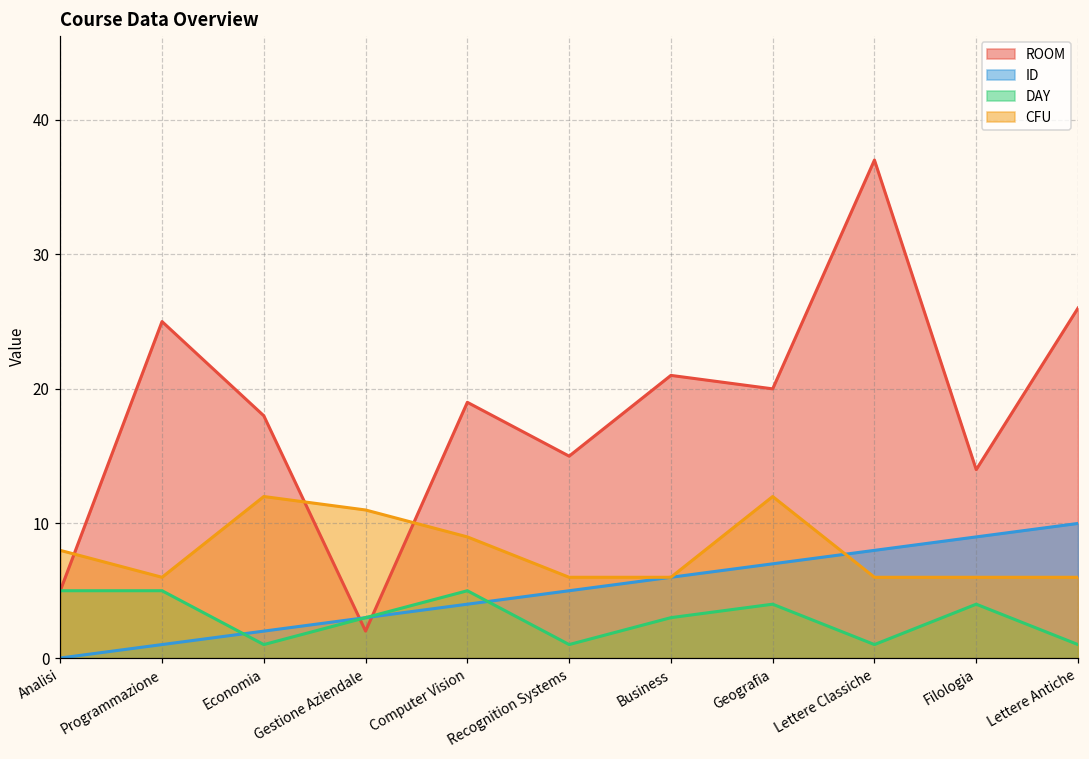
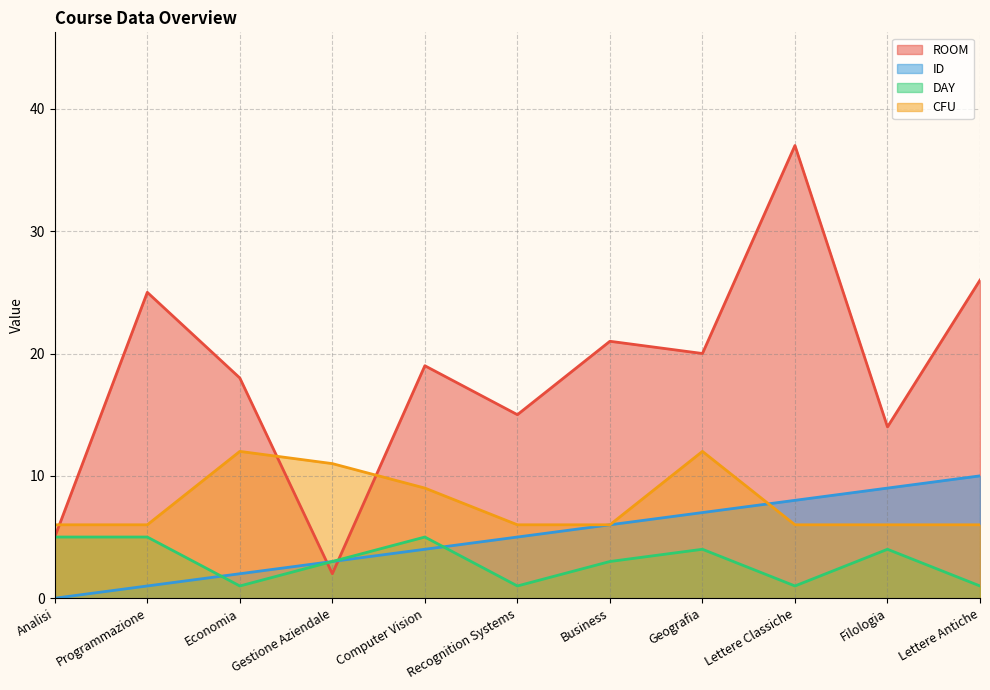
CFU, Analisi: 8 -> 6
